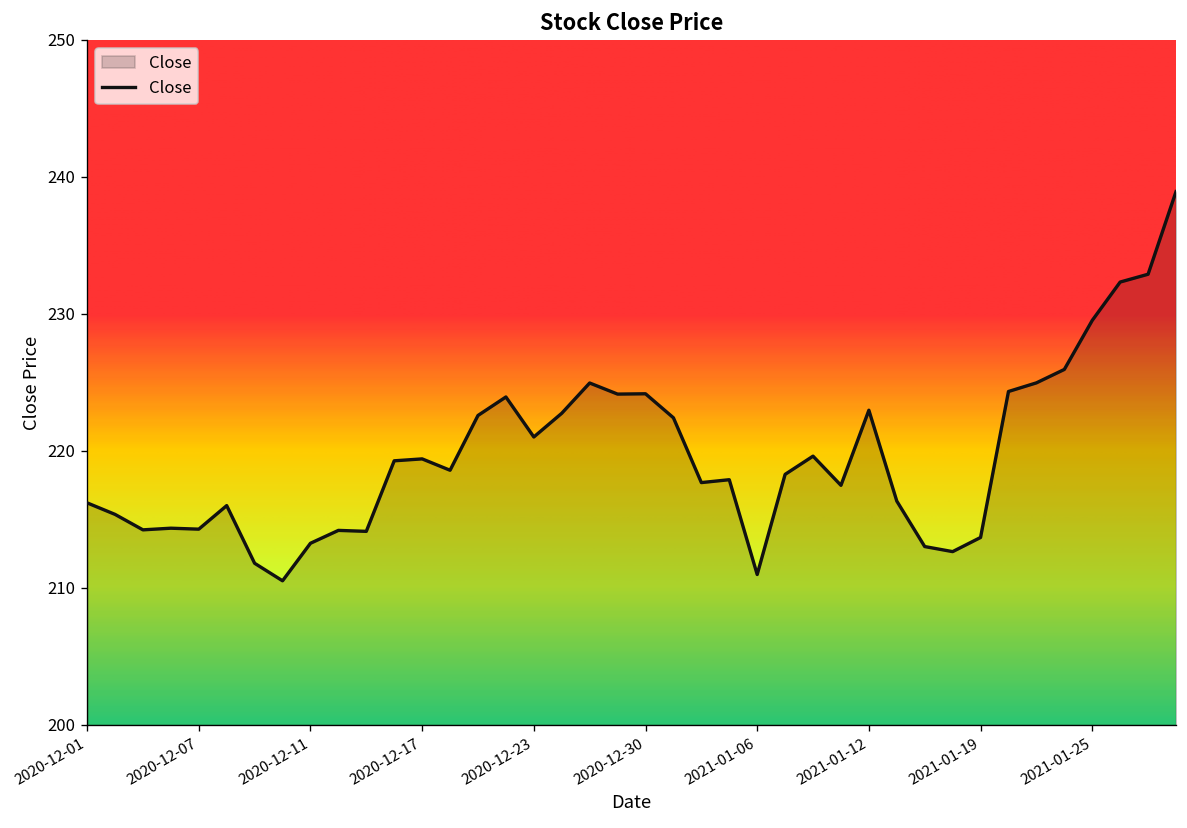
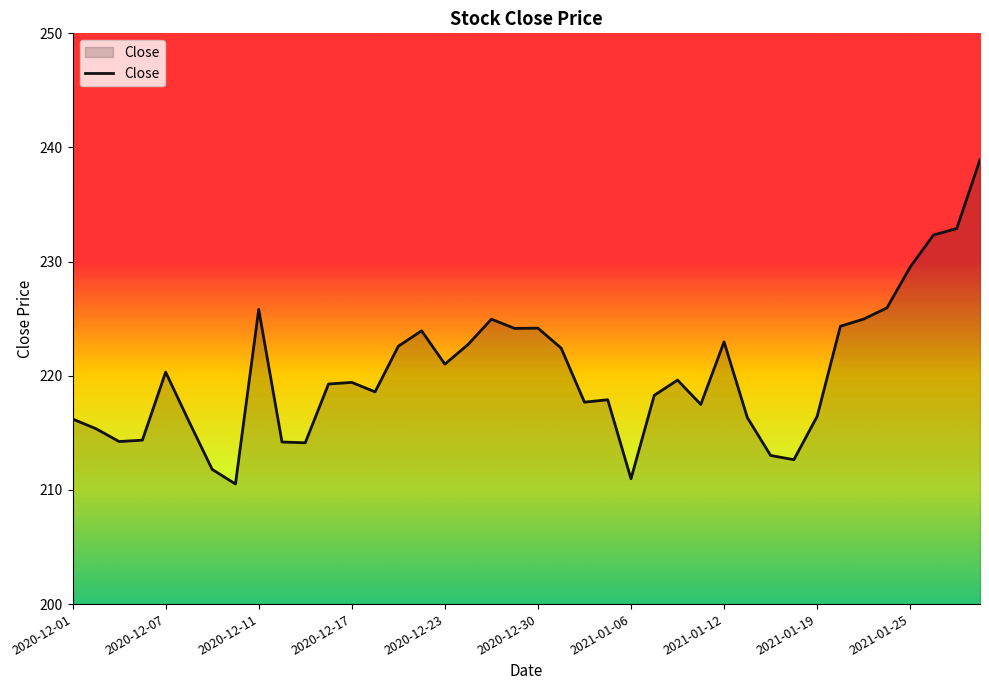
2020-12-07: 214.3 -> 220.3
2020-12-11: 213.3 -> 225.8
2021-01-19: 213.7 -> 216.4
